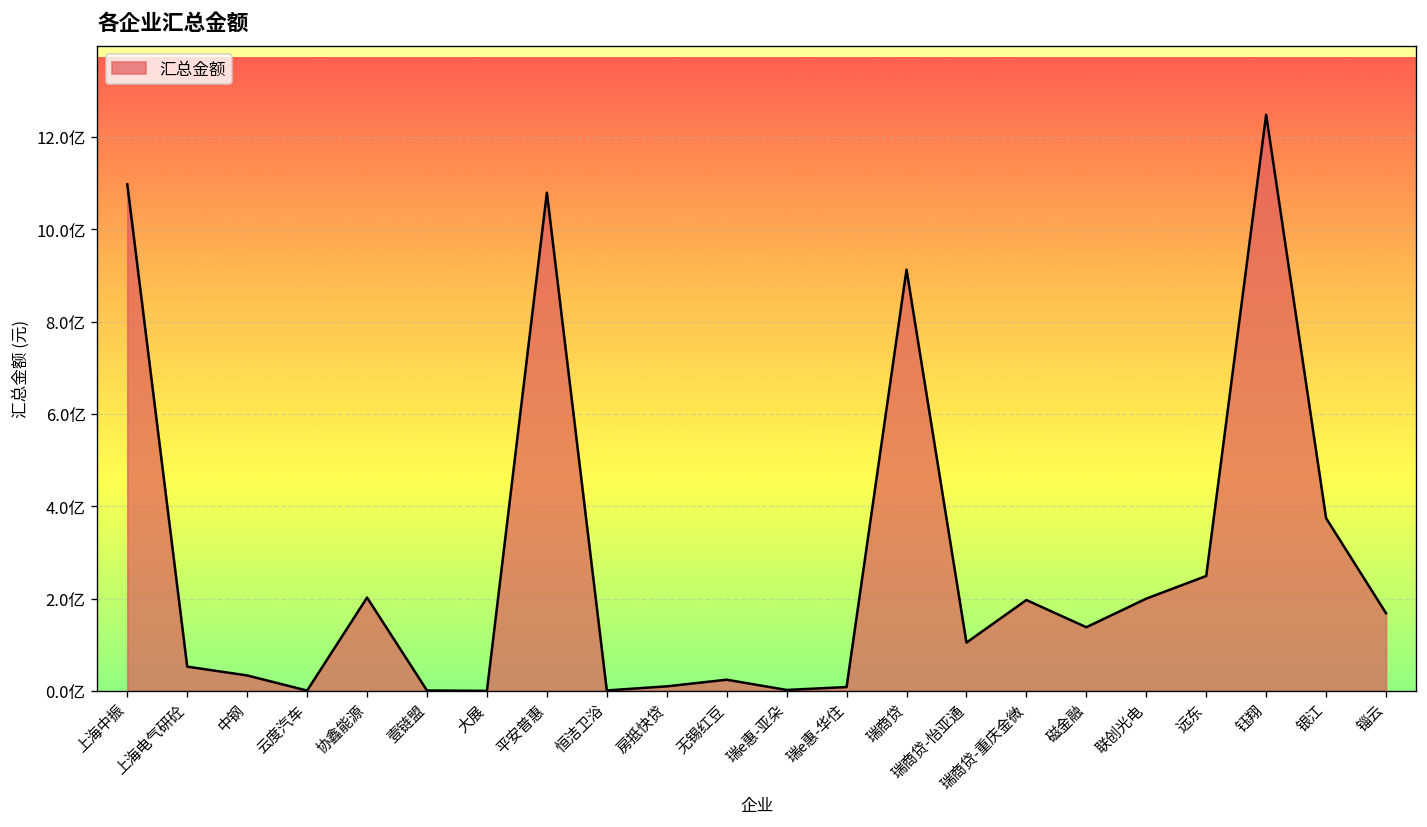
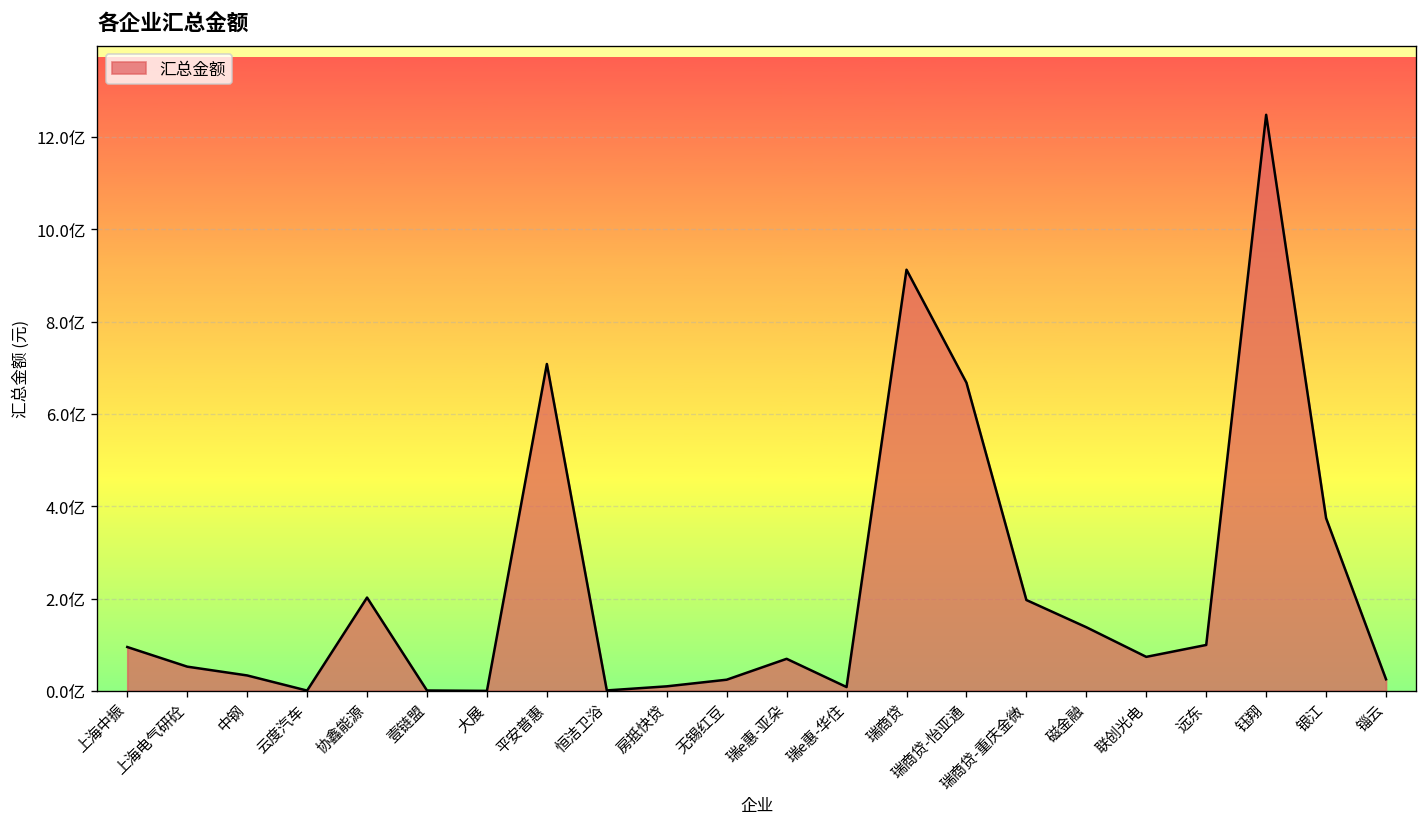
上海中振: 11.0亿 -> 1.0亿
平安普惠: 10.8亿 -> 7.1亿
瑞e惠-亚朵: 0.0亿 -> 0.7亿
瑞商贷-怡亚通: 1.0亿 -> 6.7亿
联创光电: 2.0亿 -> 0.7亿
远东: 2.5亿 -> 1.0亿
锱云: 1.7亿 -> 0.3亿
